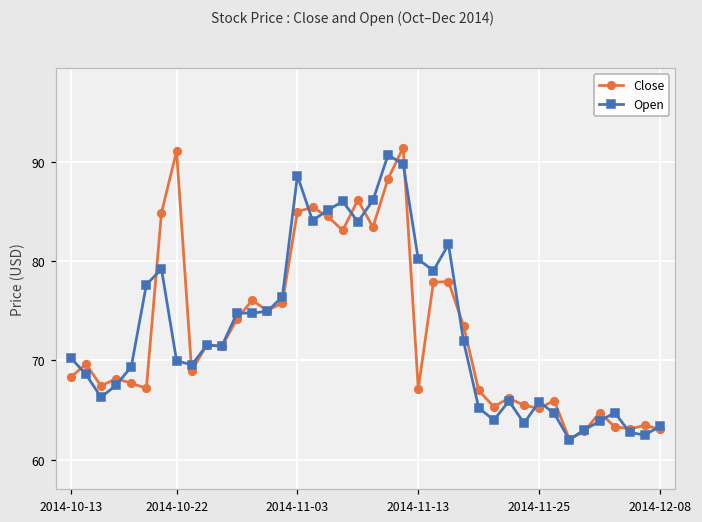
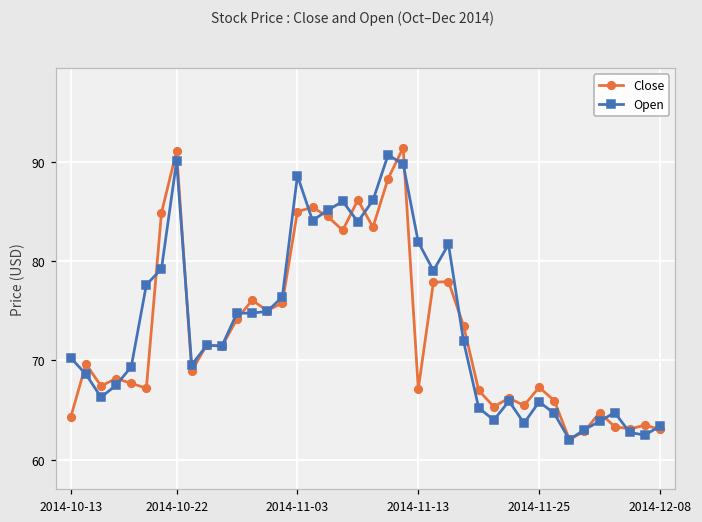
Close, 2014-10-13: 68 -> 64
Open, 2014-10-22: 70 -> 90
Open, 2014-11-13: 80 -> 82
Close, 2014-11-25: 65 -> 67
